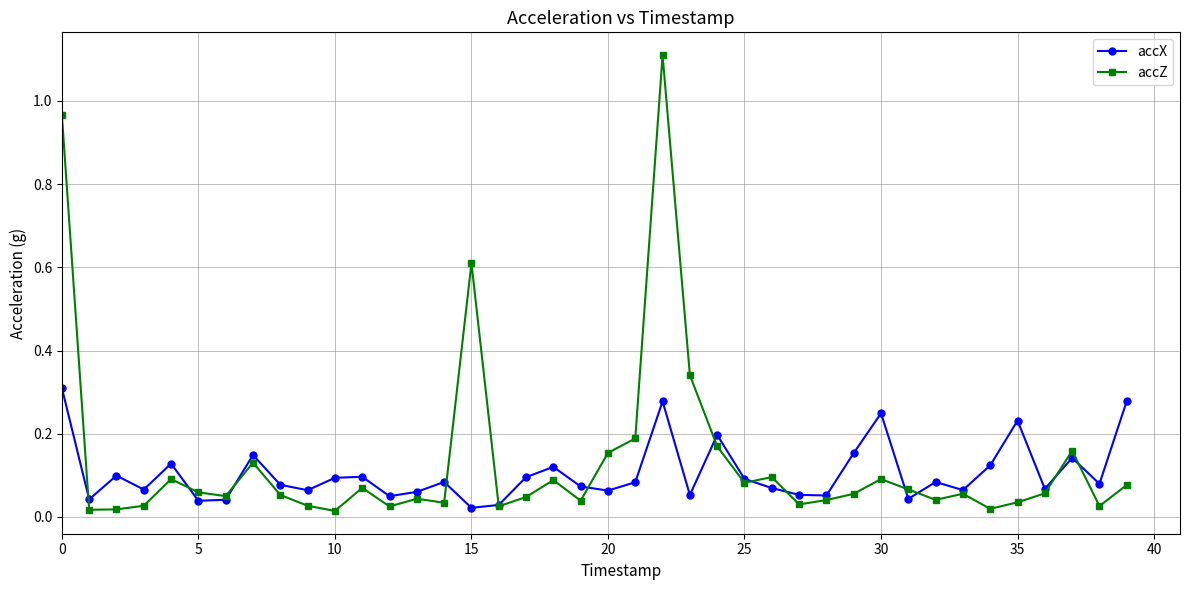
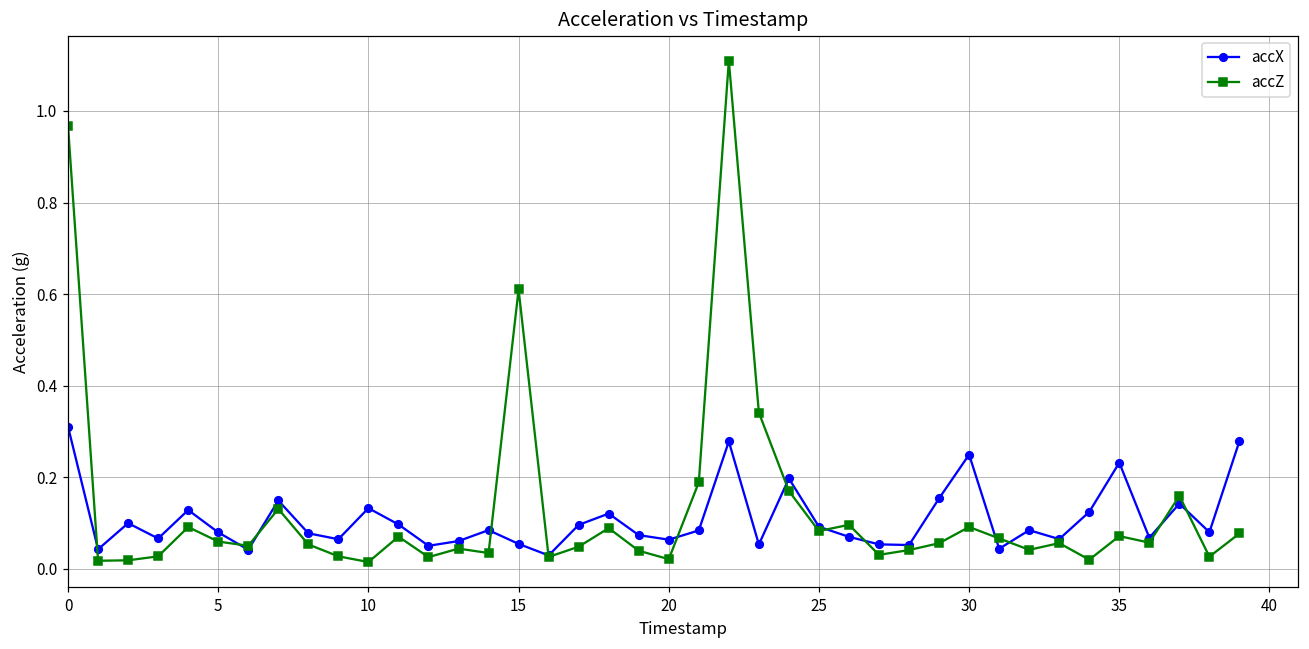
accX, 5: 0.04 -> 0.08
accX, 10: 0.09 -> 0.13
accX, 15: 0.02 -> 0.05
accZ, 20: 0.15 -> 0.02
accZ, 35: 0.04 -> 0.07
